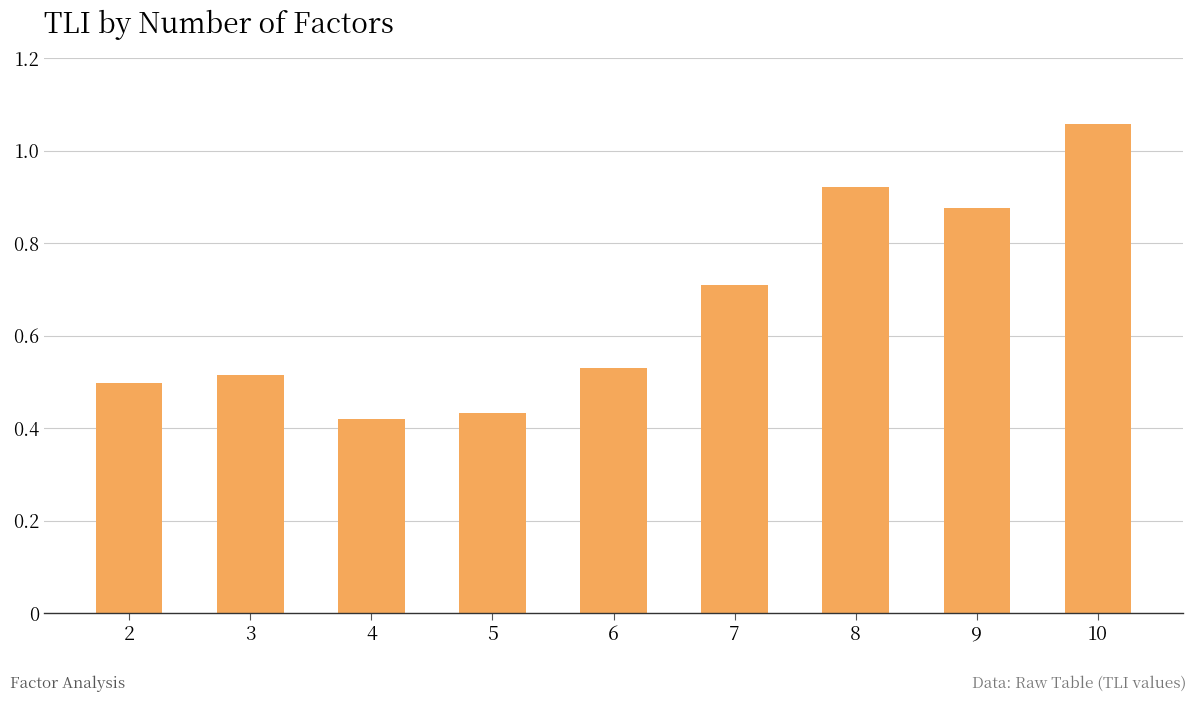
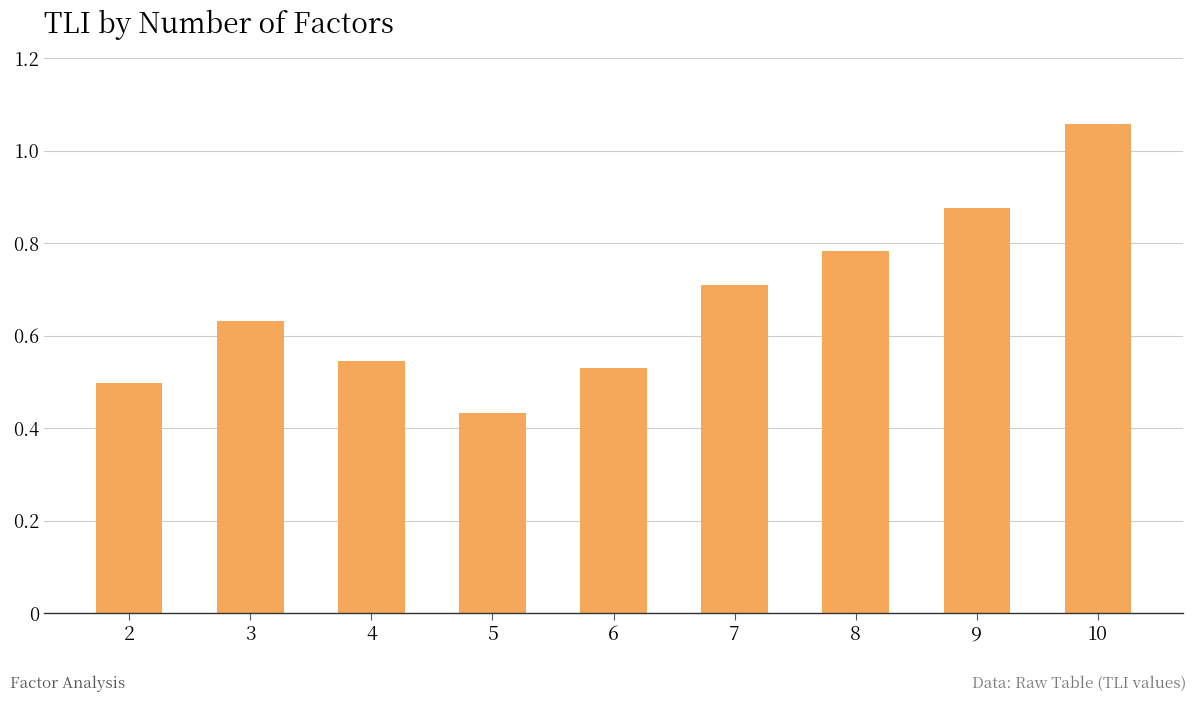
3: 0.52 -> 0.63
4: 0.42 -> 0.55
8: 0.92 -> 0.78
